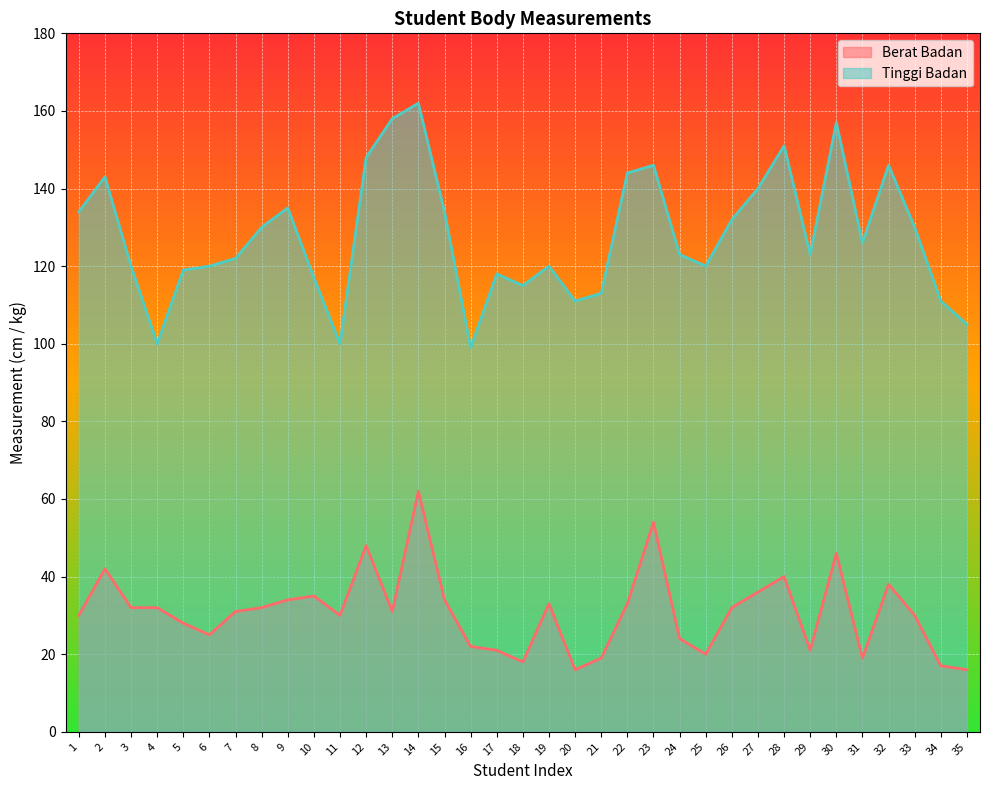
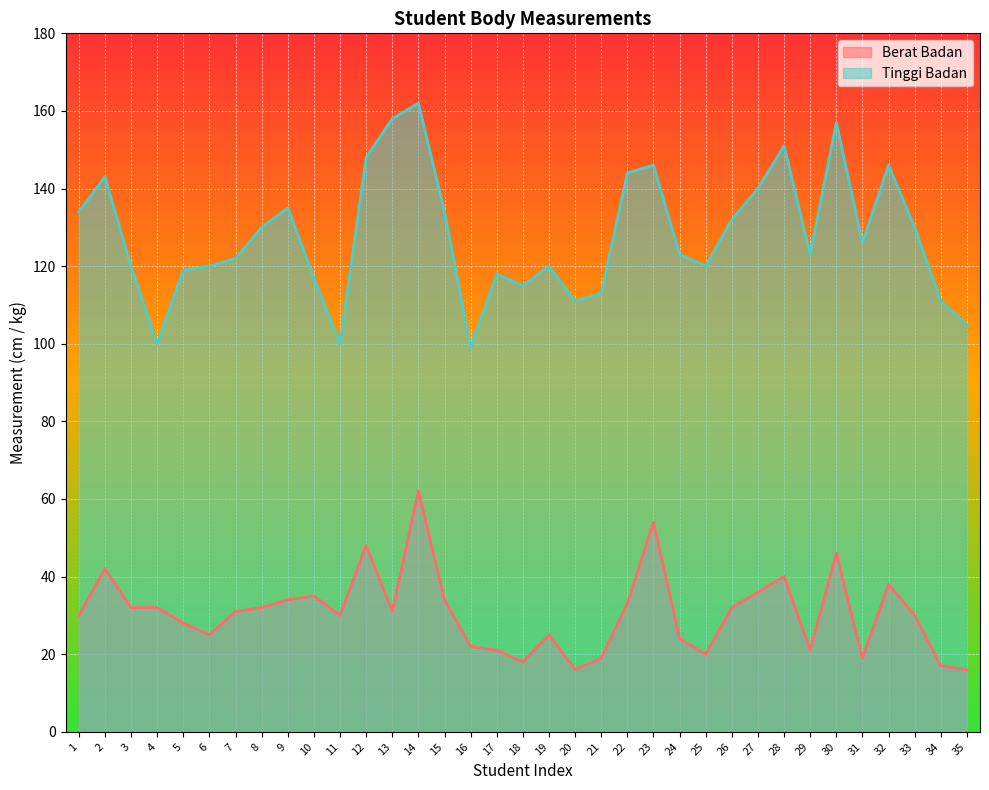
Berat Badan, 19: 33 -> 25
